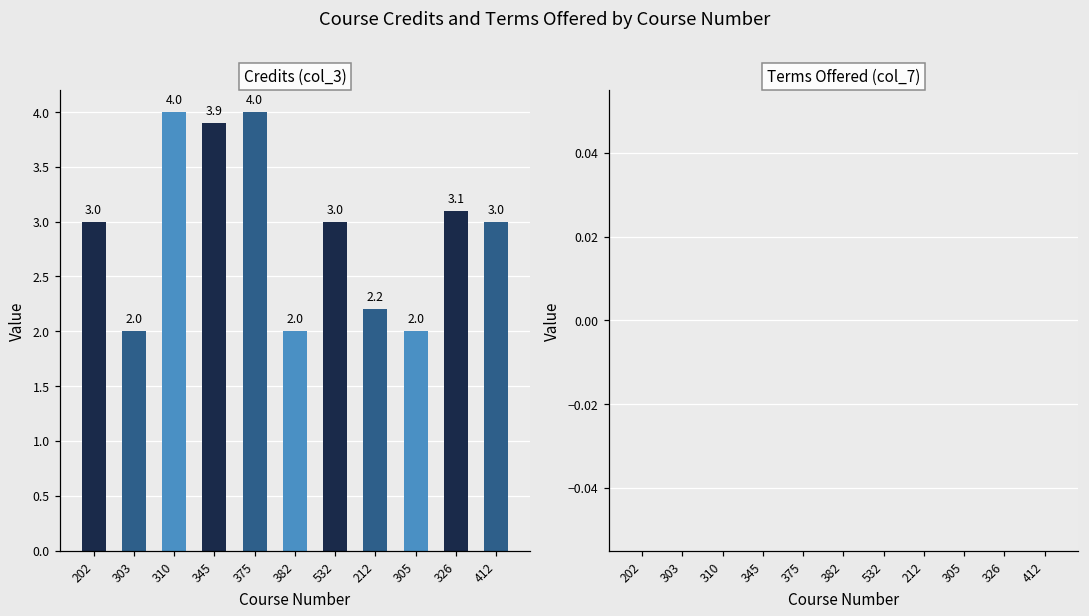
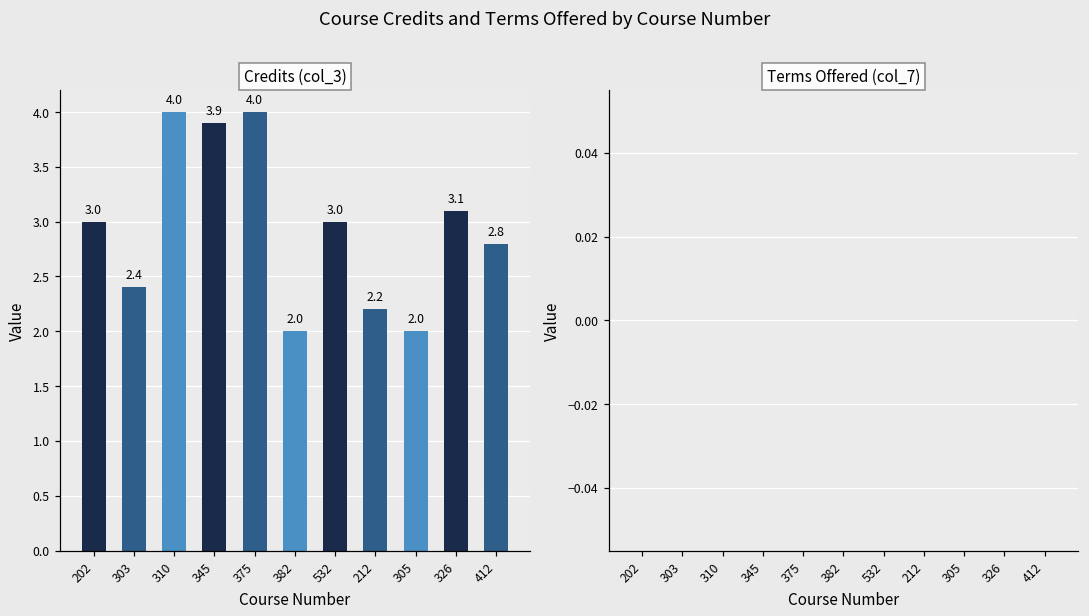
Credits (col_3), 303: 2.0 -> 2.4
Credits (col_3), 412: 3.0 -> 2.8
